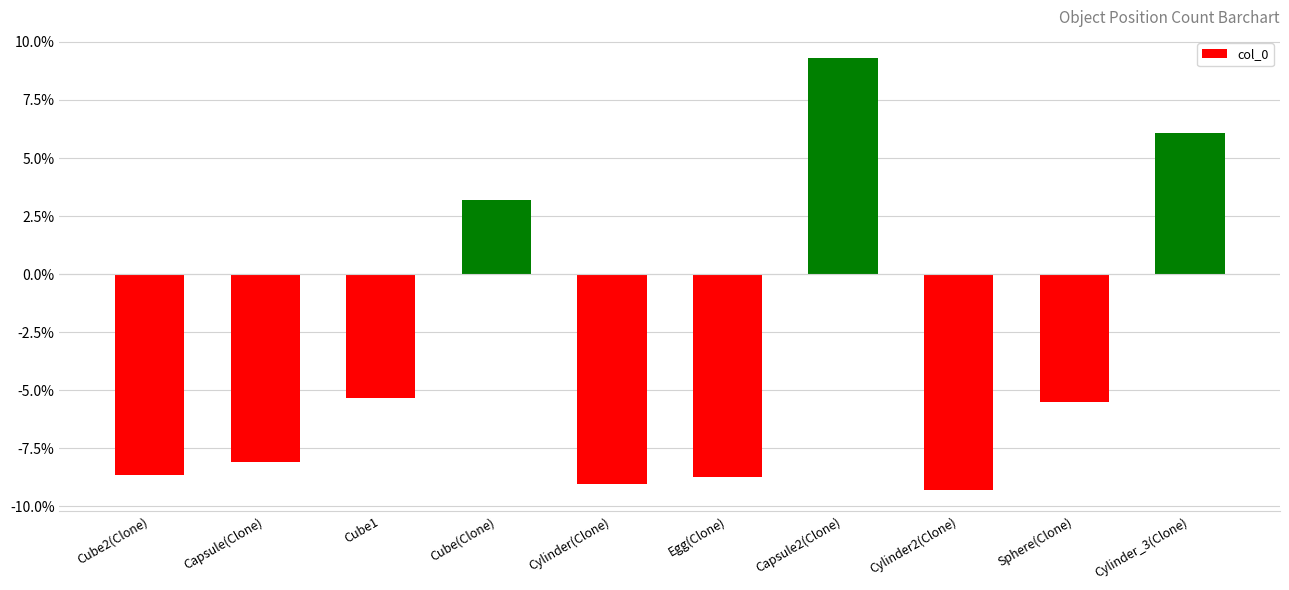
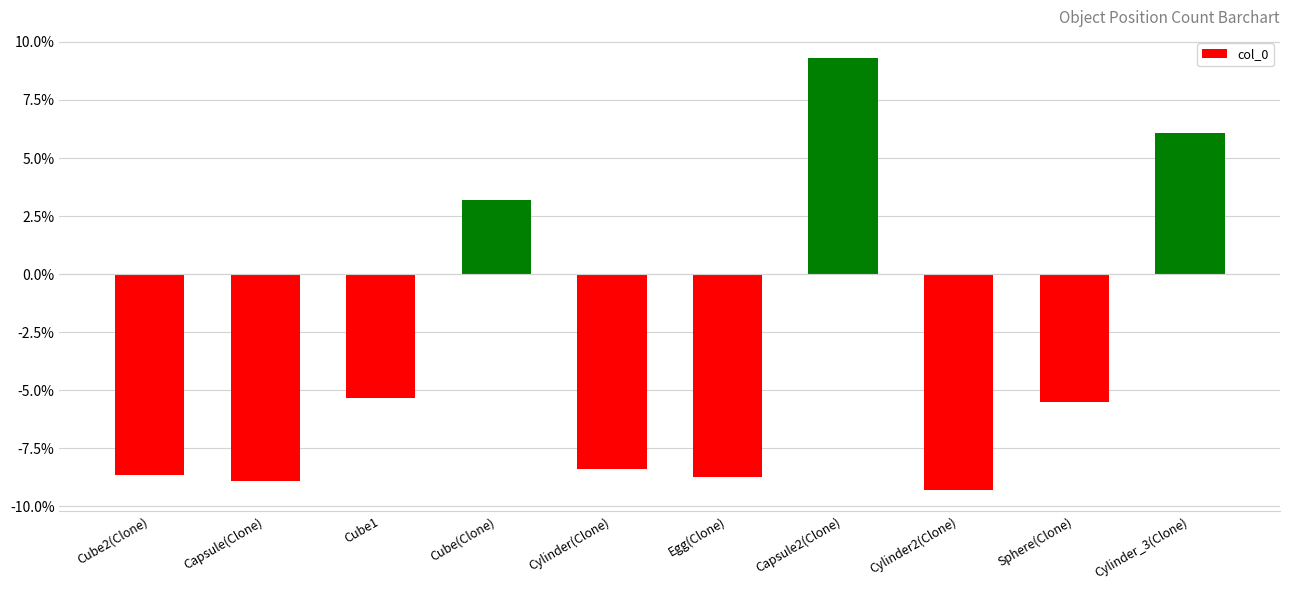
Capsule(Clone): -8.1% -> -8.9%
Cylinder(Clone): -9.0% -> -8.4%
